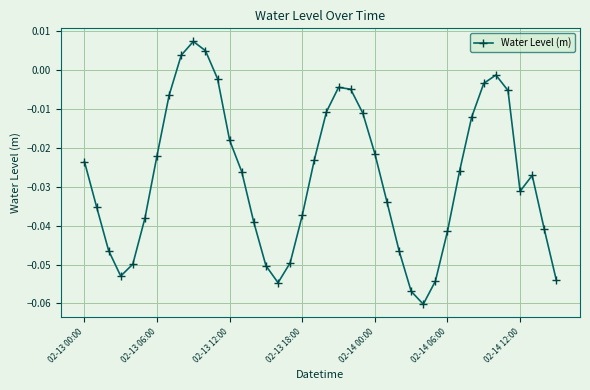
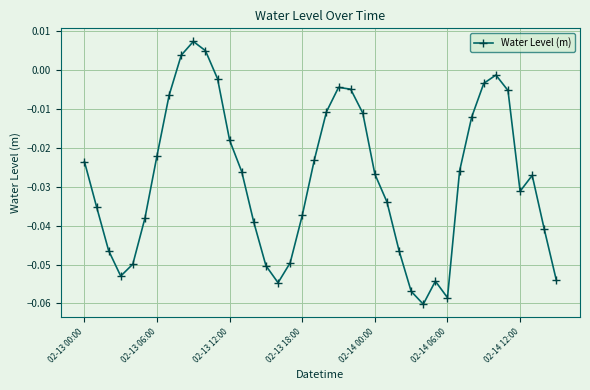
02-14 00:00: -0.022 -> -0.027
02-14 06:00: -0.041 -> -0.059
